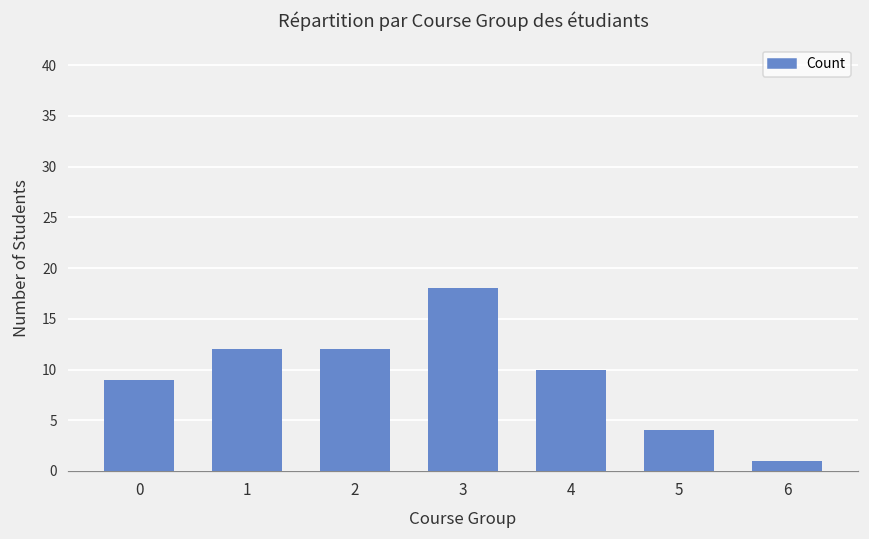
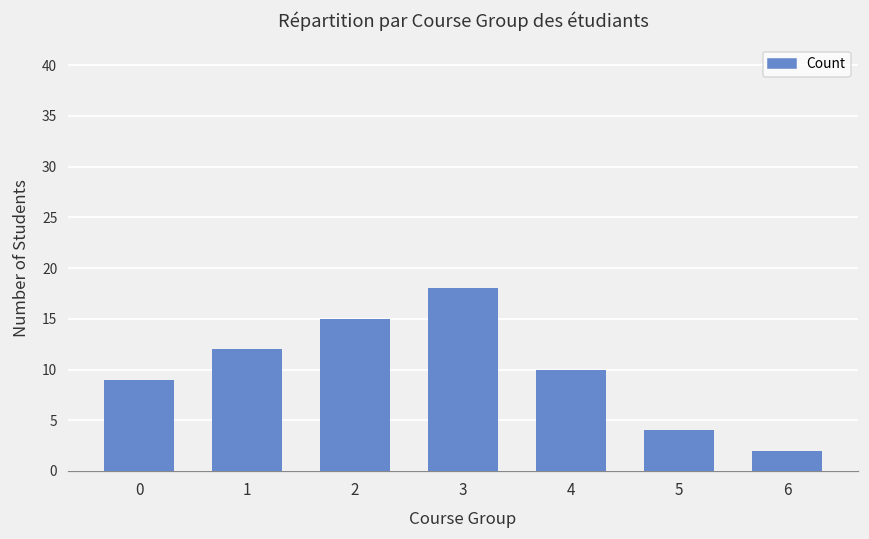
2: 12 -> 15
6: 1 -> 2
